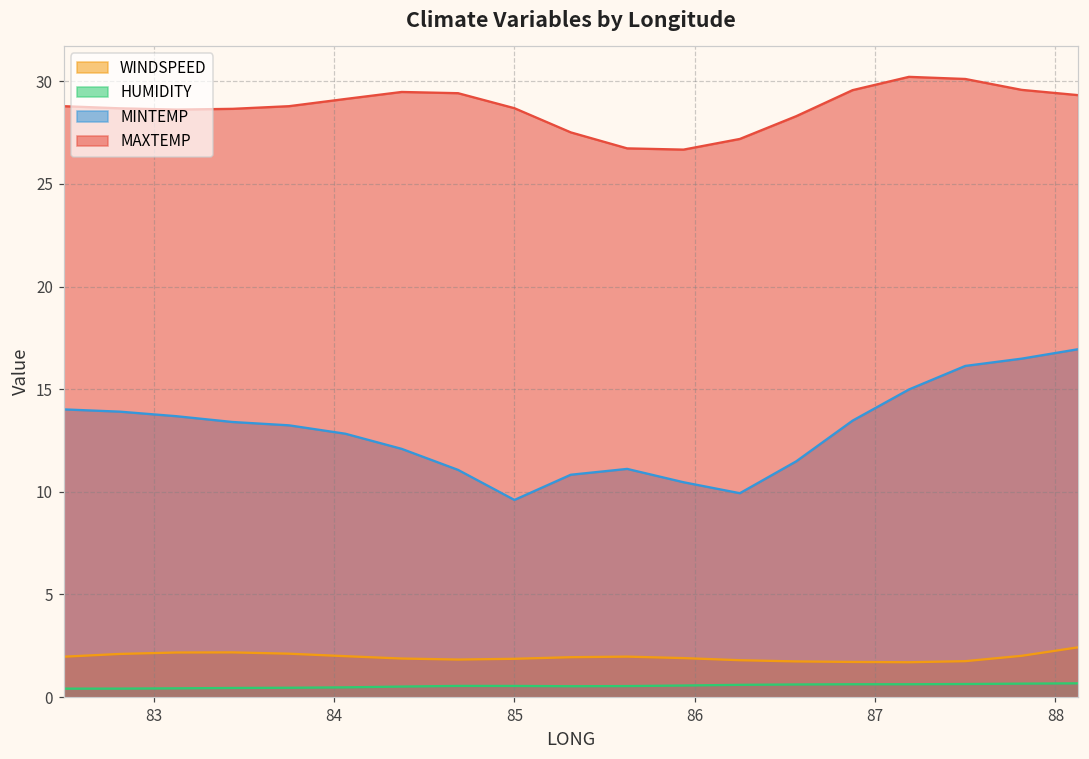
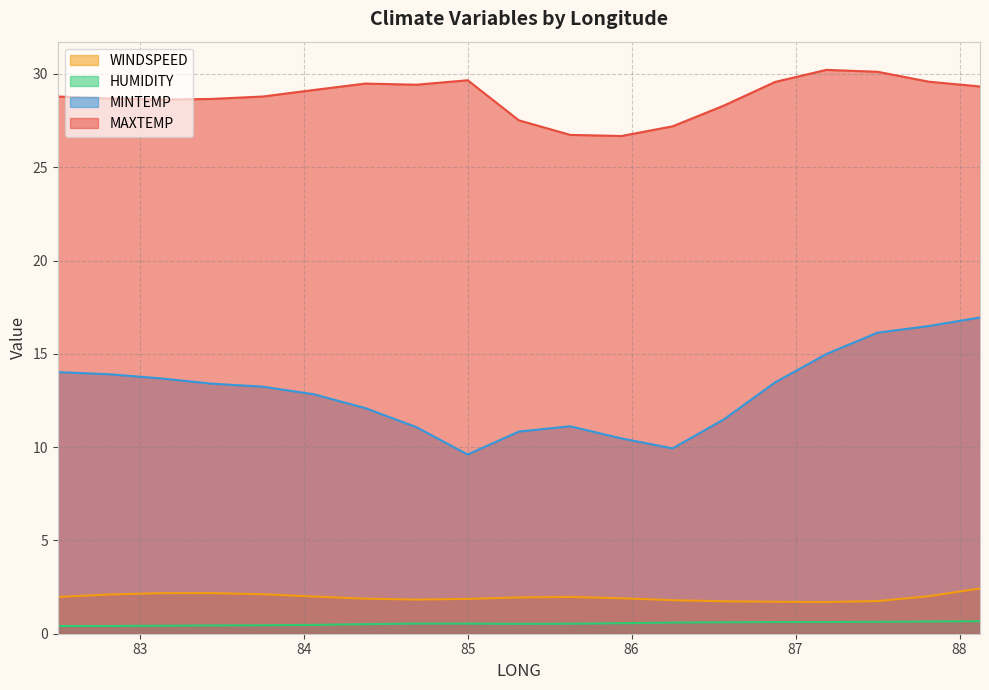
MAXTEMP, 85: 28.7 -> 29.7
